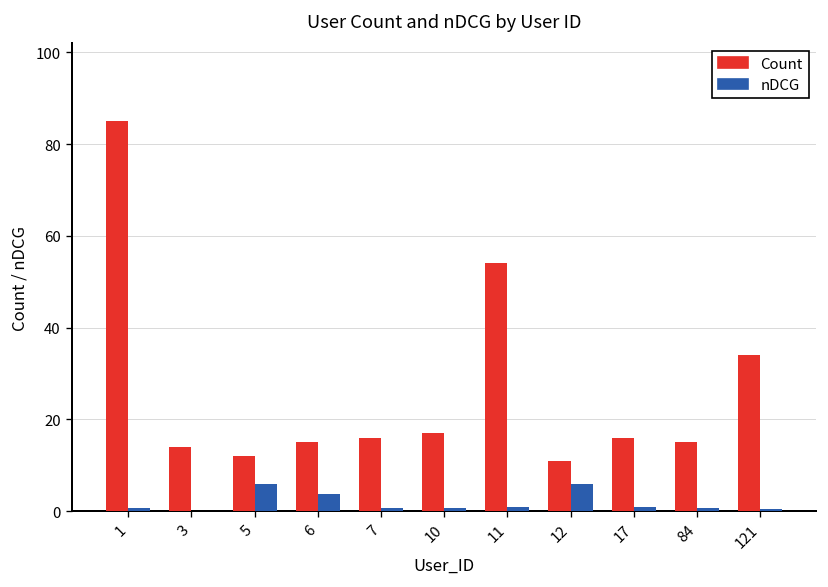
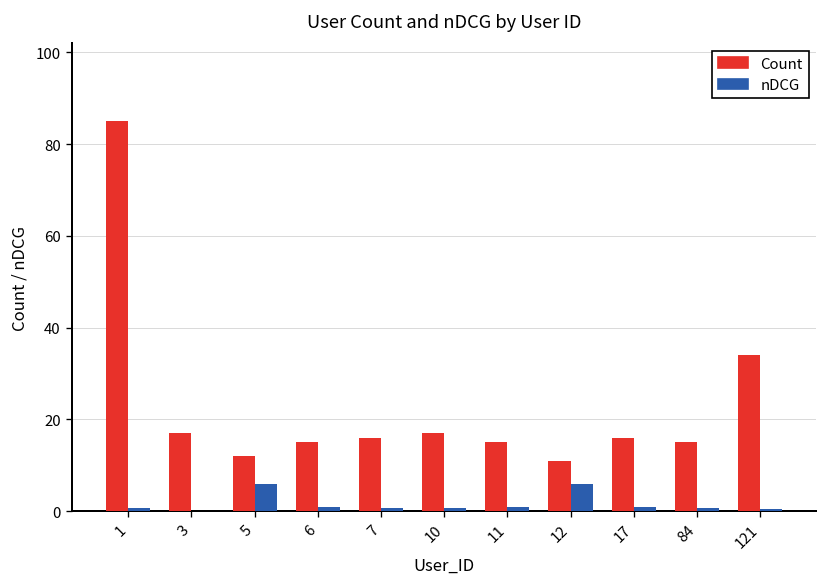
Count, 3: 14 -> 17
nDCG, 6: 4 -> 1
Count, 11: 54 -> 15
